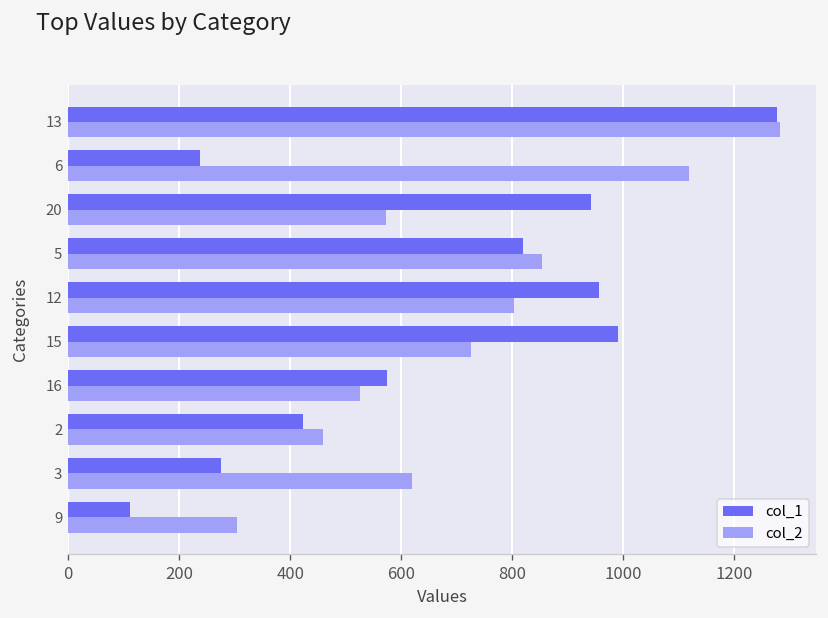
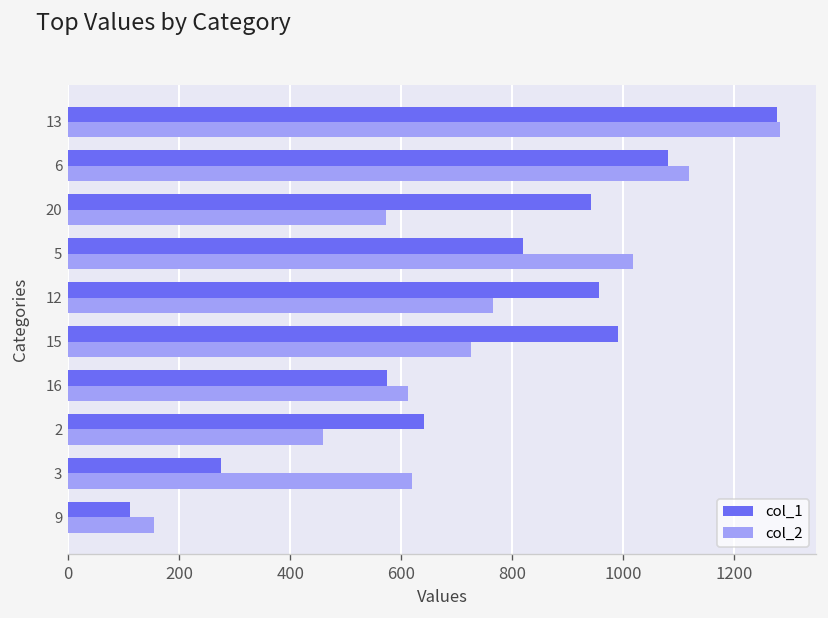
col_1, 6: 240 -> 1080
col_2, 5: 850 -> 1020
col_2, 12: 800 -> 770
col_2, 16: 530 -> 610
col_1, 2: 420 -> 640
col_2, 9: 310 -> 150
